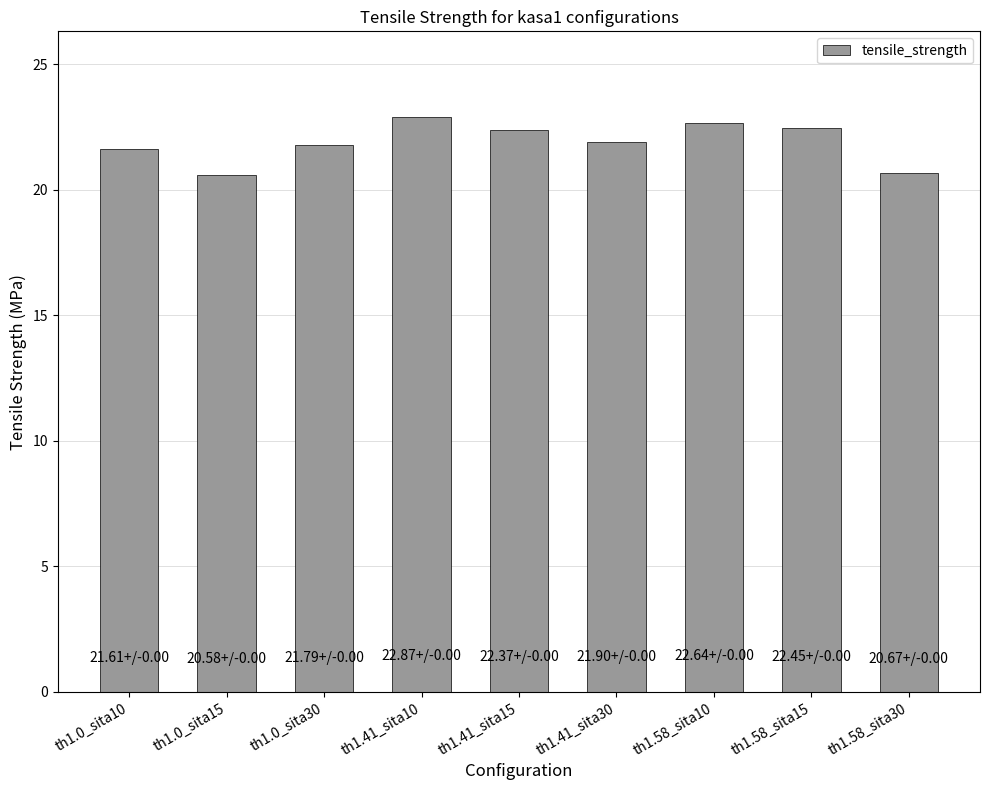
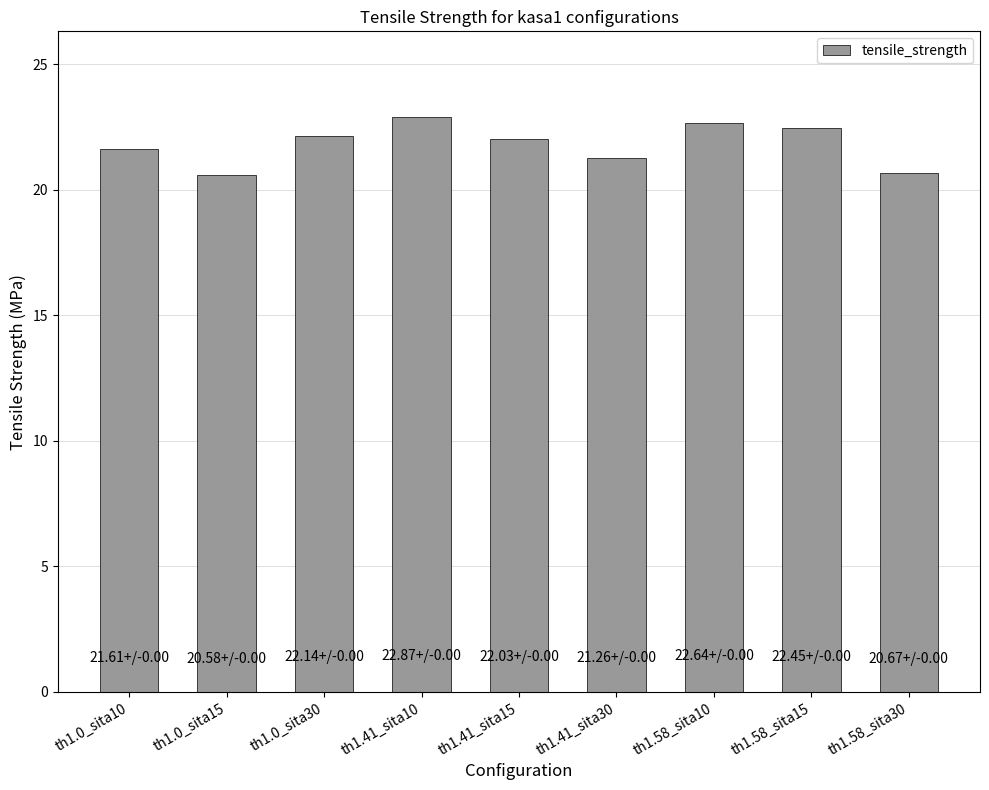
th1.0_sita30: 21.79+/ -> 22.14+/
th1.41_sita15: 22.37+/ -> 22.03+/
th1.41_sita30: 21.90+/ -> 21.26+/
